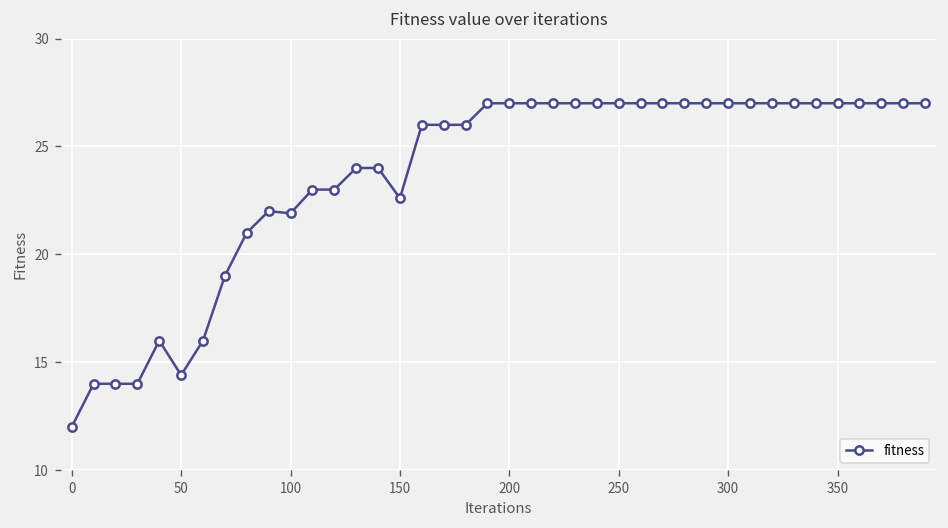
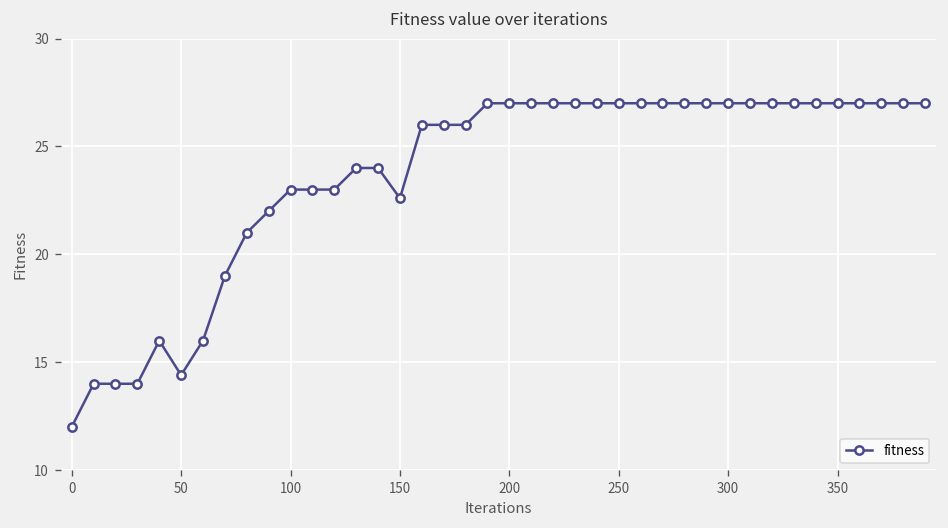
100: 21.9 -> 23.0
